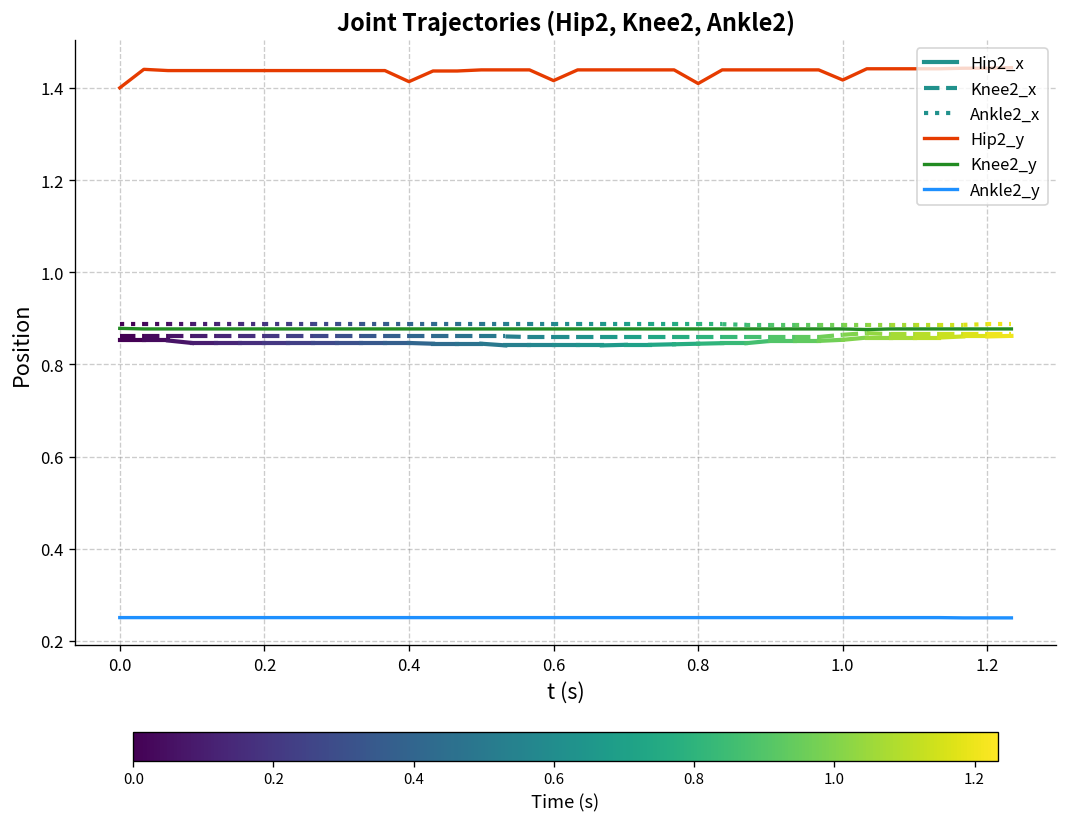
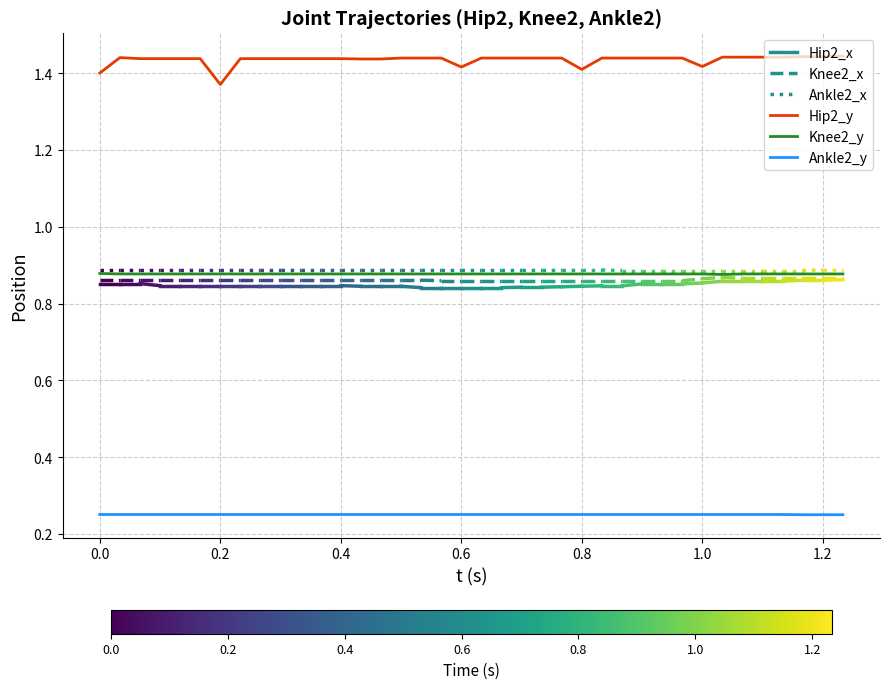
Hip2_y, 0.2: 1.44 -> 1.37
Hip2_y, 0.4: 1.41 -> 1.44
